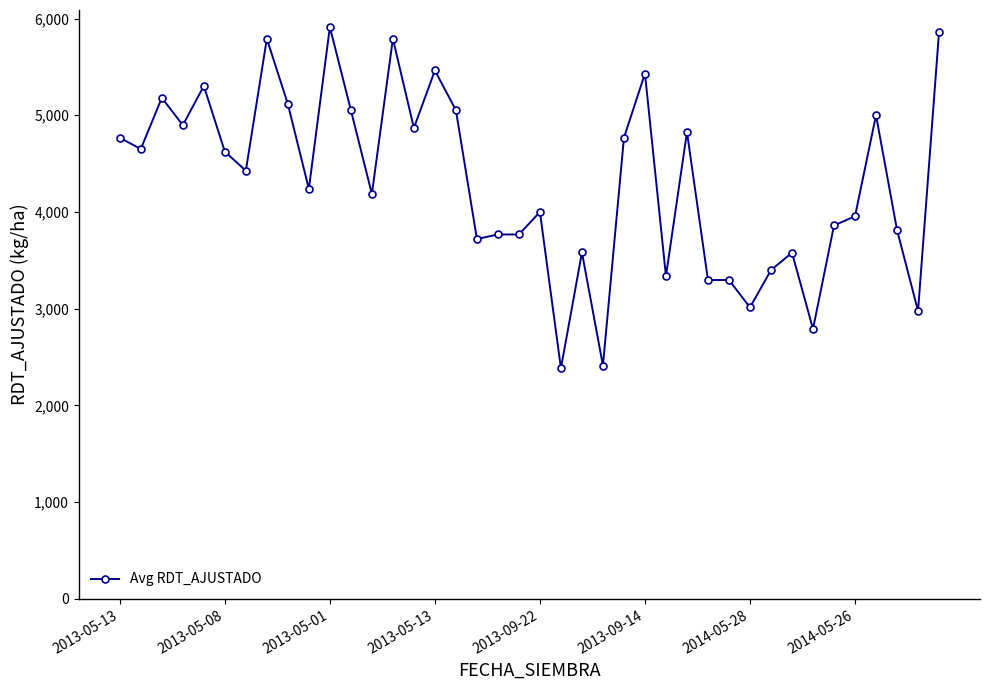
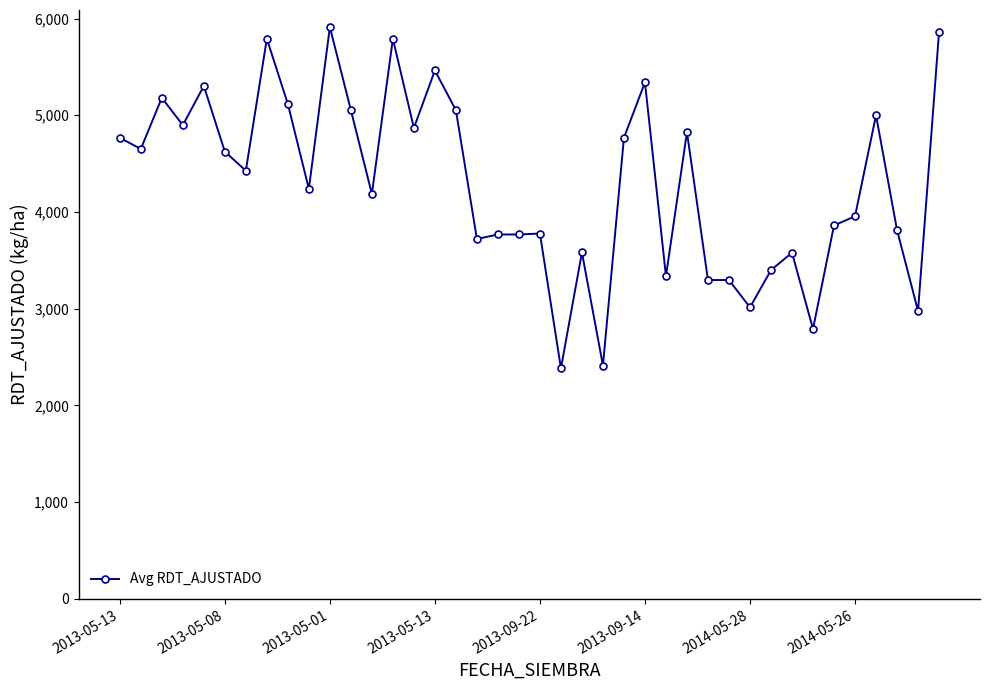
2013-09-22: 4,000 -> 3,800
2013-09-14: 5,400 -> 5,300
